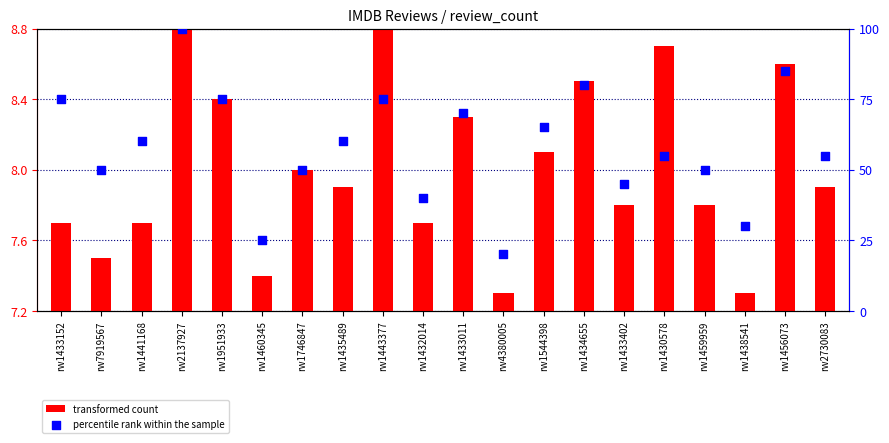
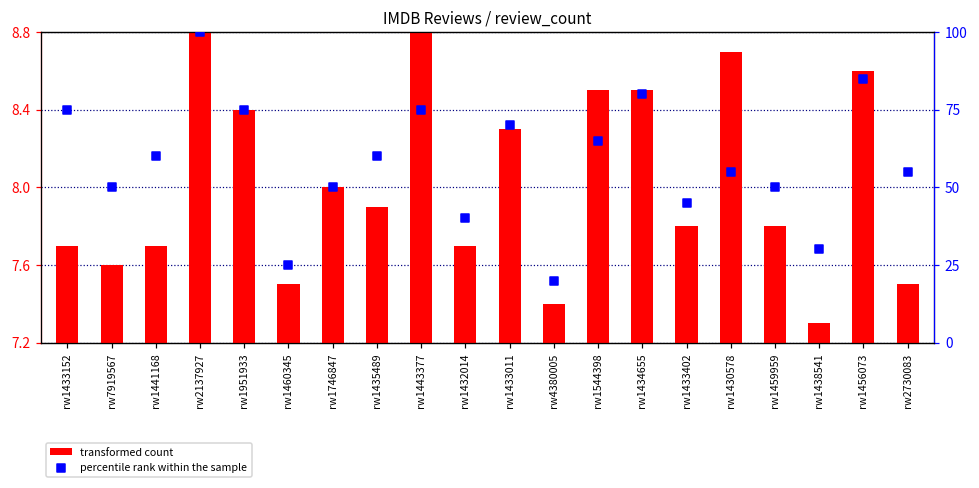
transformed count, rw7919567: 7.5 -> 7.6
transformed count, rw1460345: 7.4 -> 7.5
transformed count, rw4380005: 7.3 -> 7.4
transformed count, rw1544398: 8.1 -> 8.5
transformed count, rw2730083: 7.9 -> 7.5
